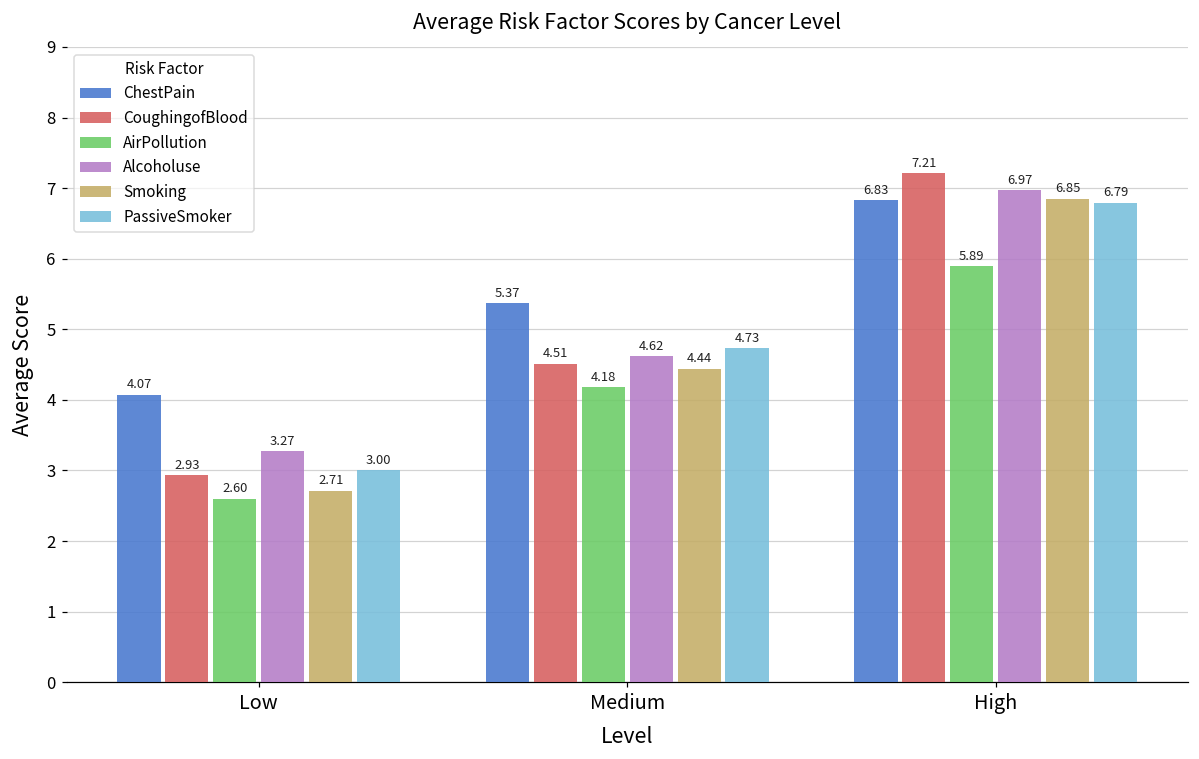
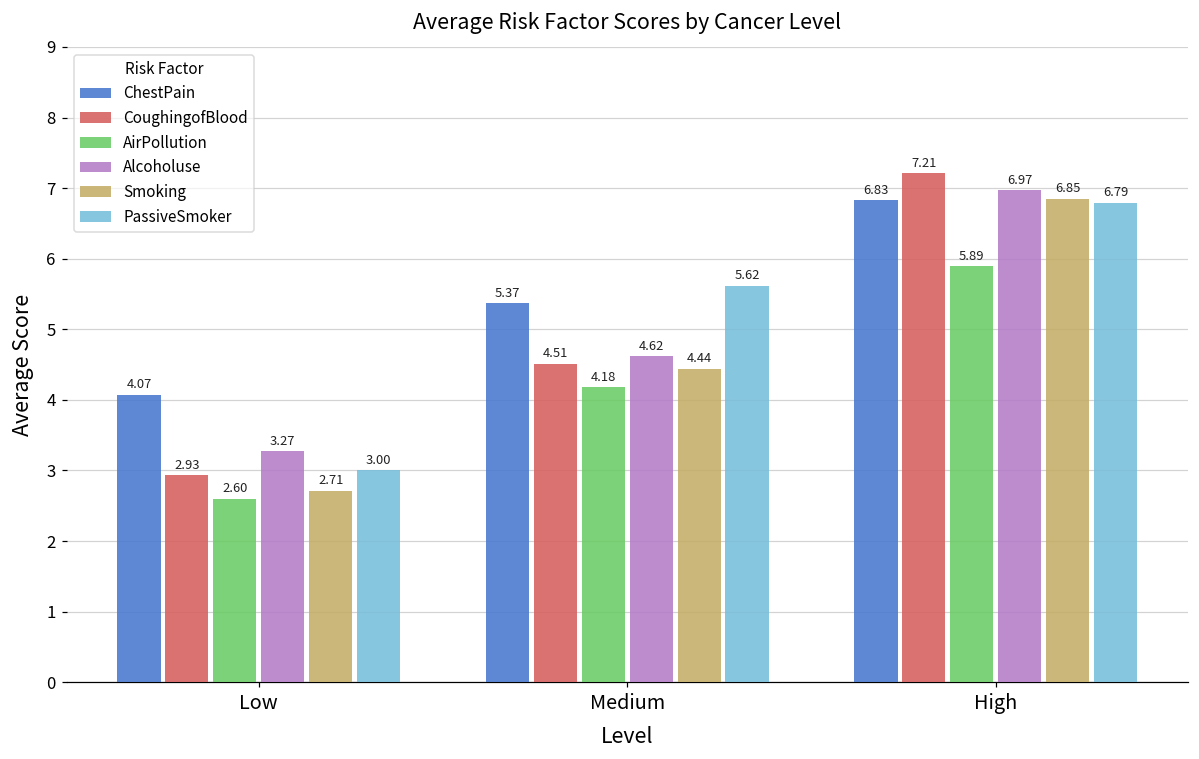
PassiveSmoker, Medium: 4.73 -> 5.62
